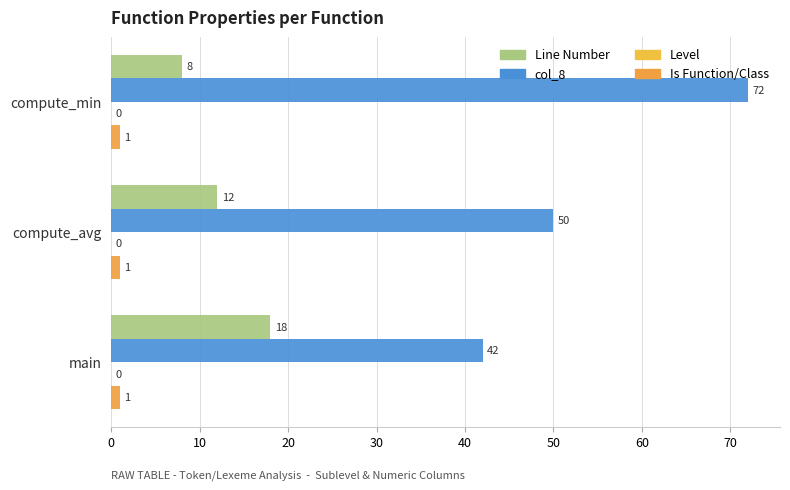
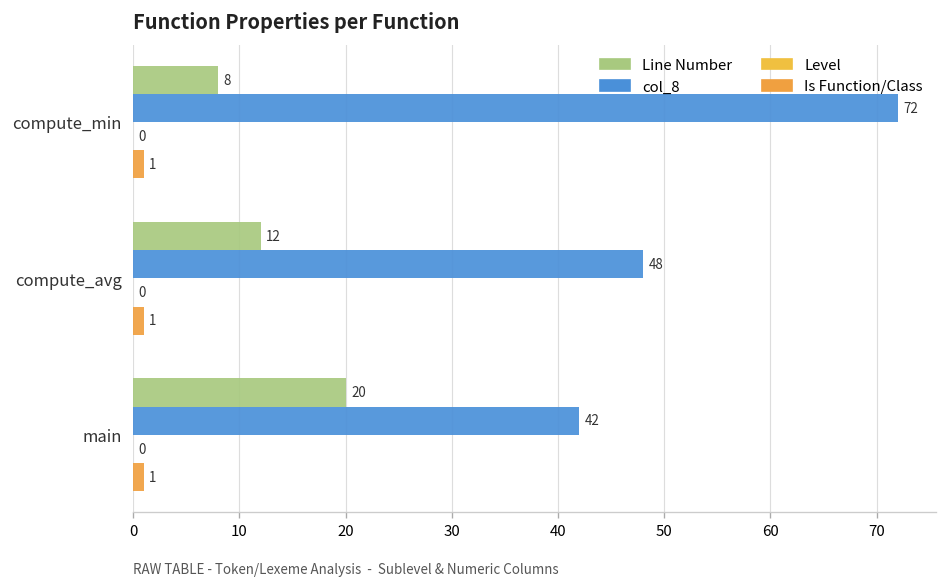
col_8, compute_avg: 50 -> 48
Line Number, main: 18 -> 20
